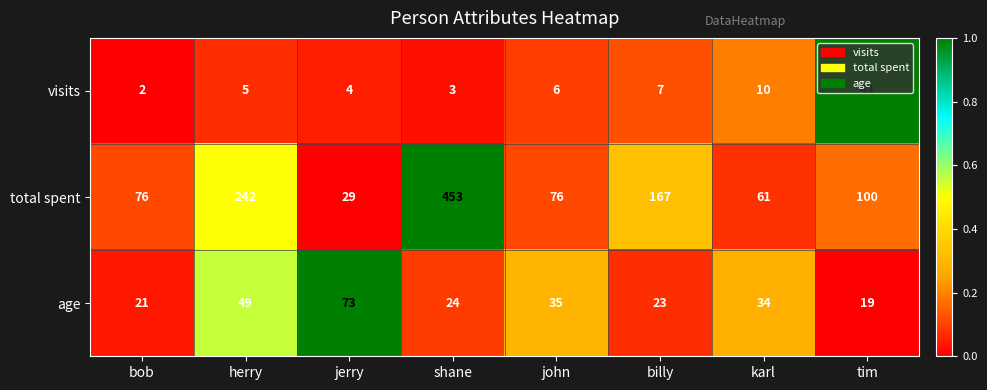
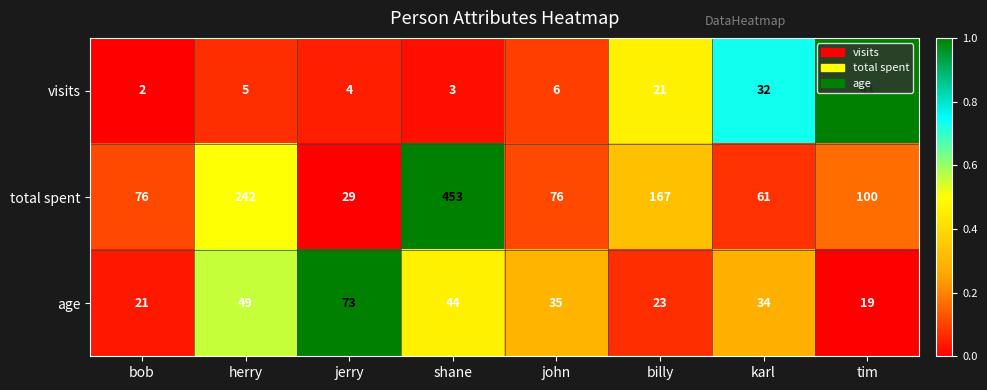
visits, billy: 7 -> 21
visits, karl: 10 -> 32
age, shane: 24 -> 44
